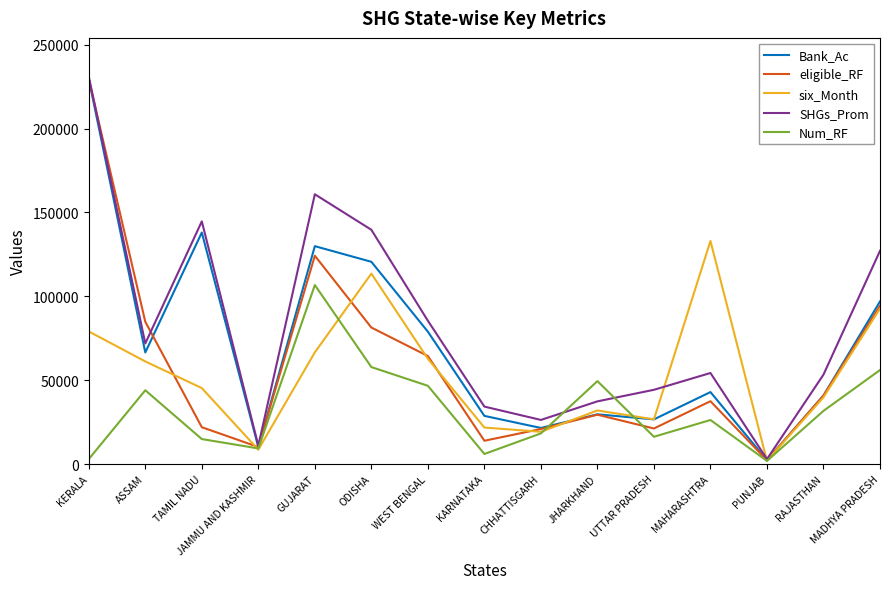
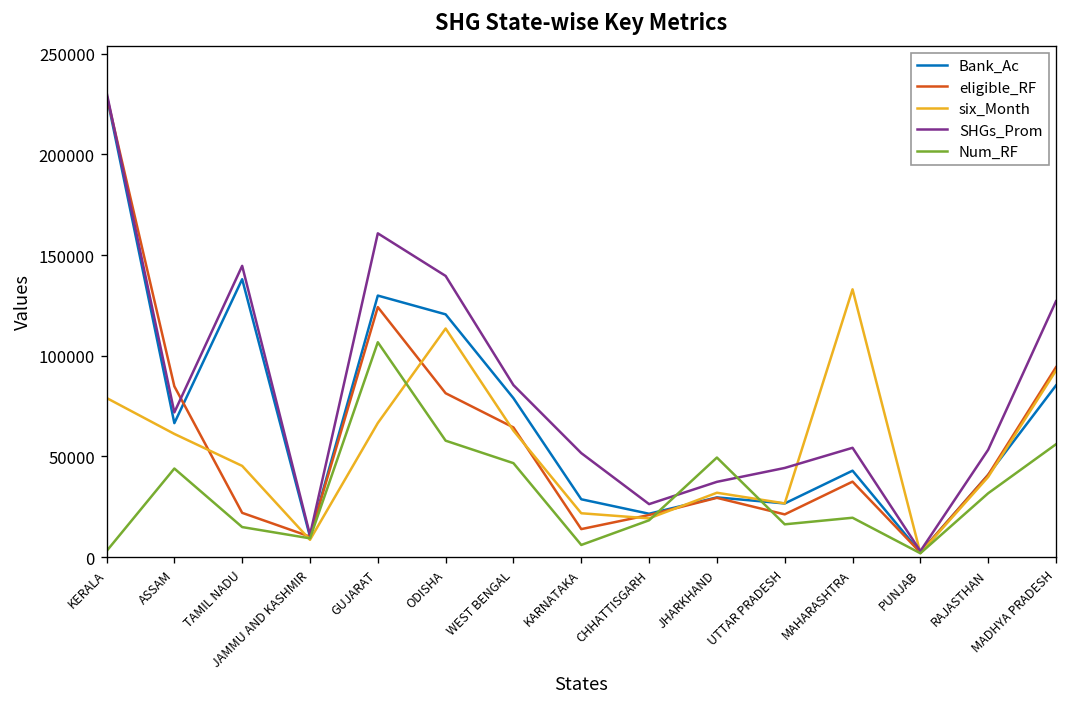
SHGs_Prom, KARNATAKA: 34000 -> 52000
Num_RF, MAHARASHTRA: 26000 -> 20000
Bank_Ac, MADHYA PRADESH: 97000 -> 85000
